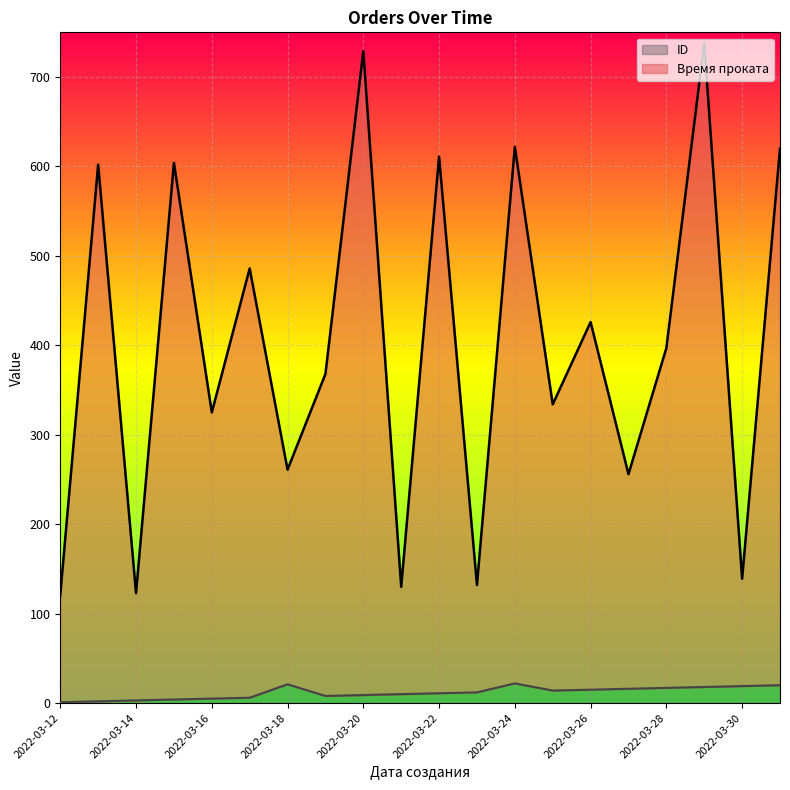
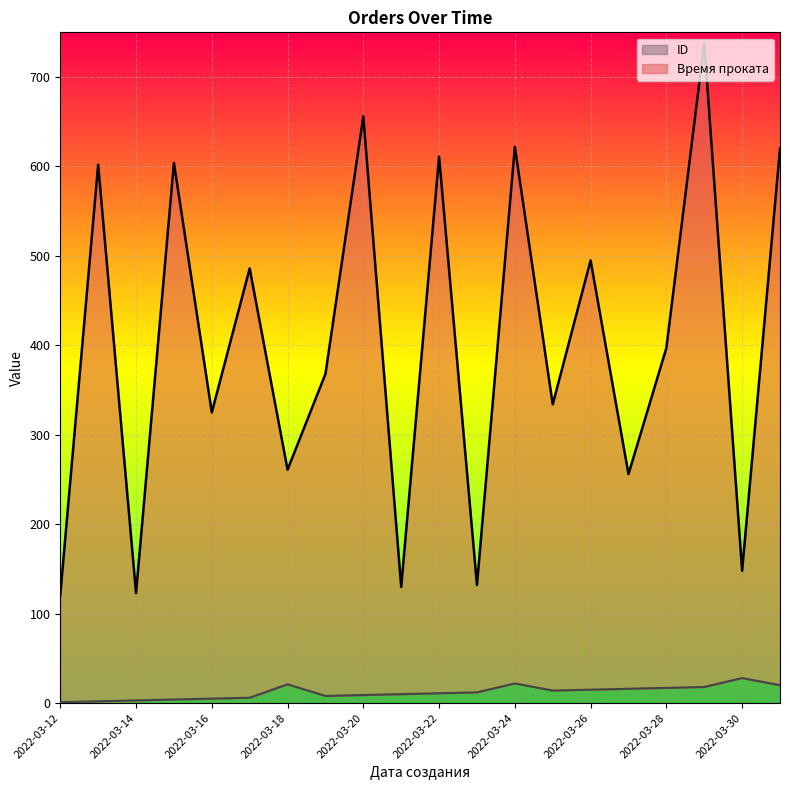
Время проката, 2022-03-20: 720 -> 650
Время проката, 2022-03-26: 410 -> 480
ID, 2022-03-30: 20 -> 30
